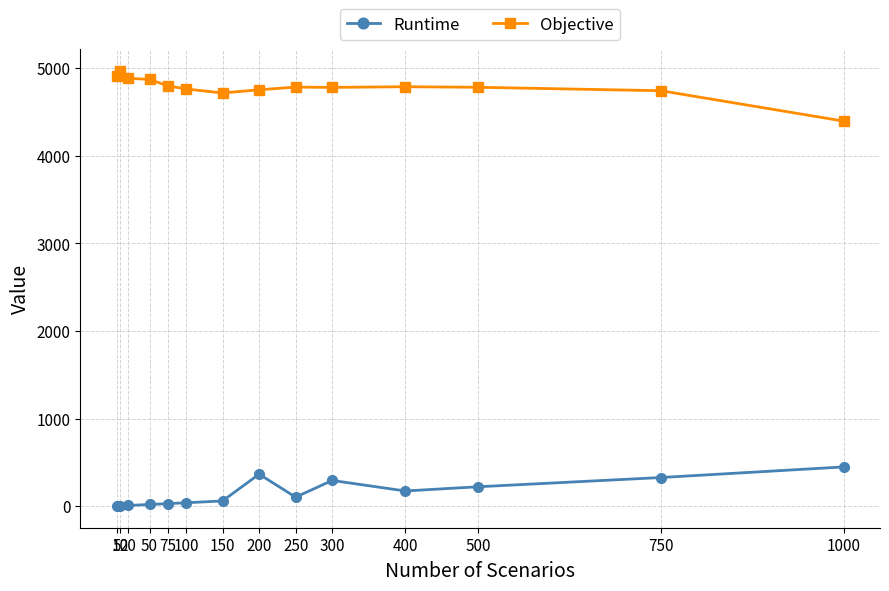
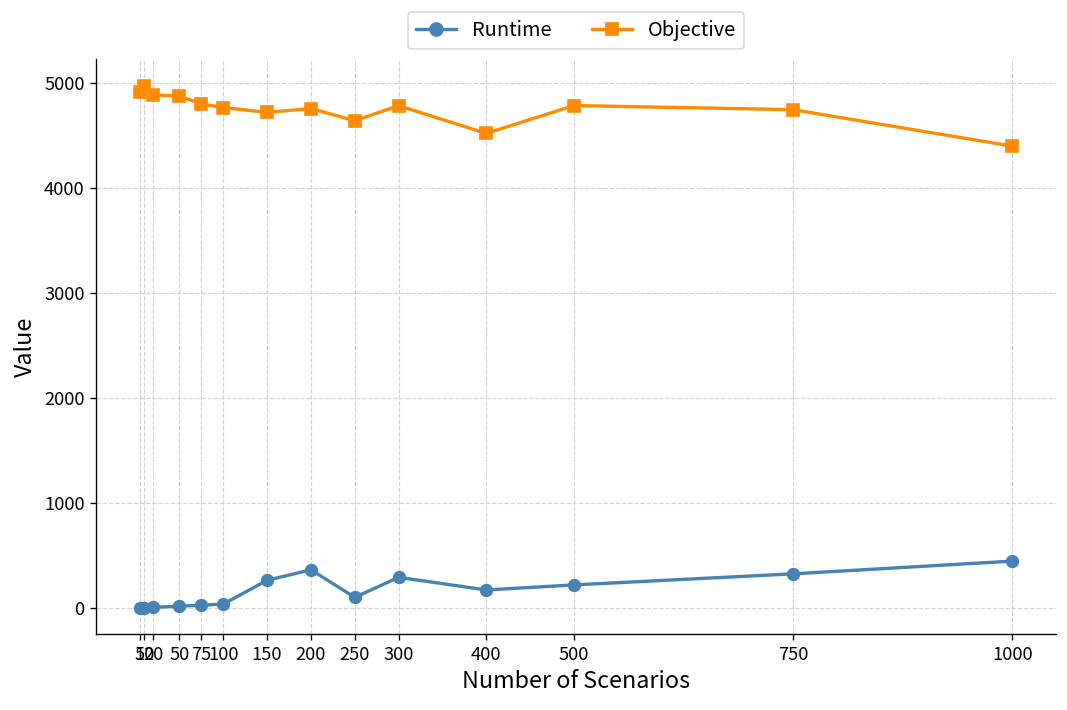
Runtime, 150: 100 -> 300
Objective, 250: 4800 -> 4600
Objective, 400: 4800 -> 4500
